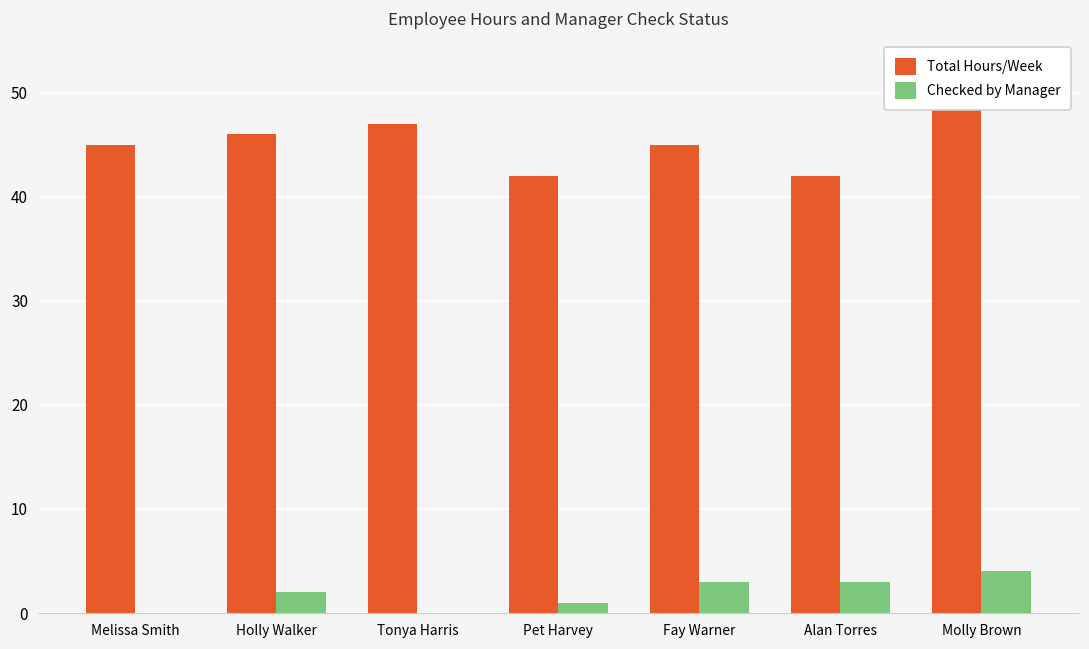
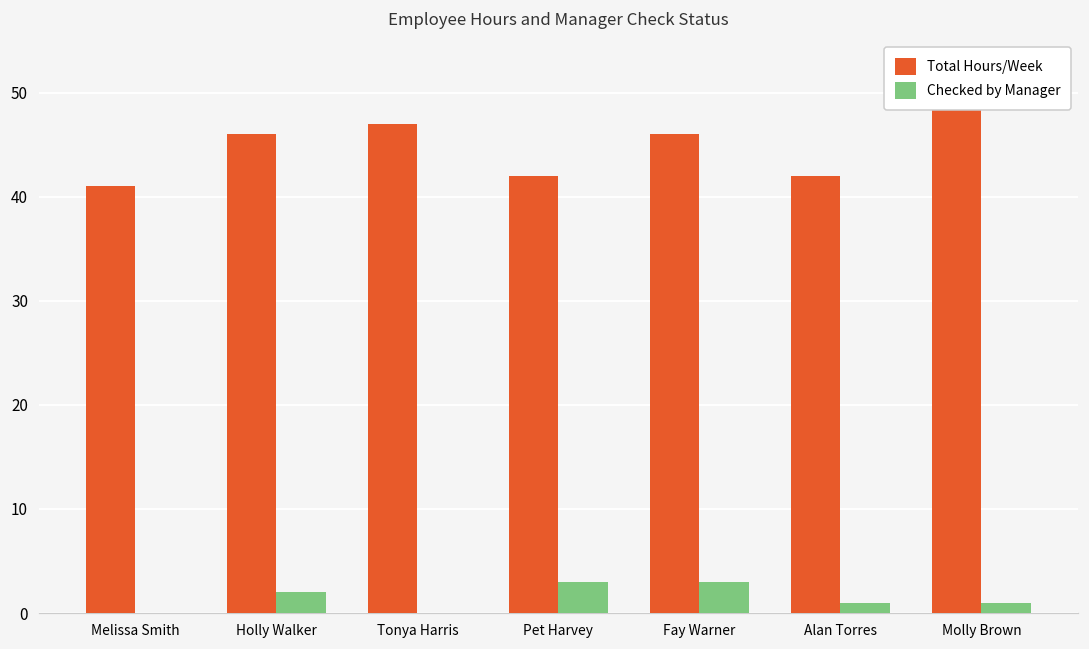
Total Hours/Week, Melissa Smith: 45 -> 41
Checked by Manager, Pet Harvey: 1 -> 3
Total Hours/Week, Fay Warner: 45 -> 46
Checked by Manager, Alan Torres: 3 -> 1
Checked by Manager, Molly Brown: 4 -> 1
